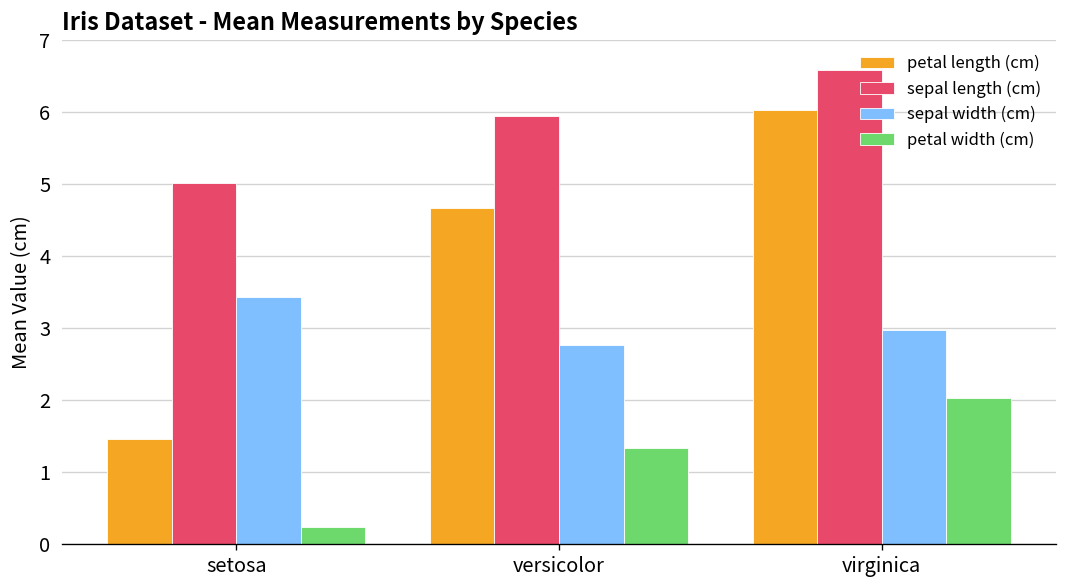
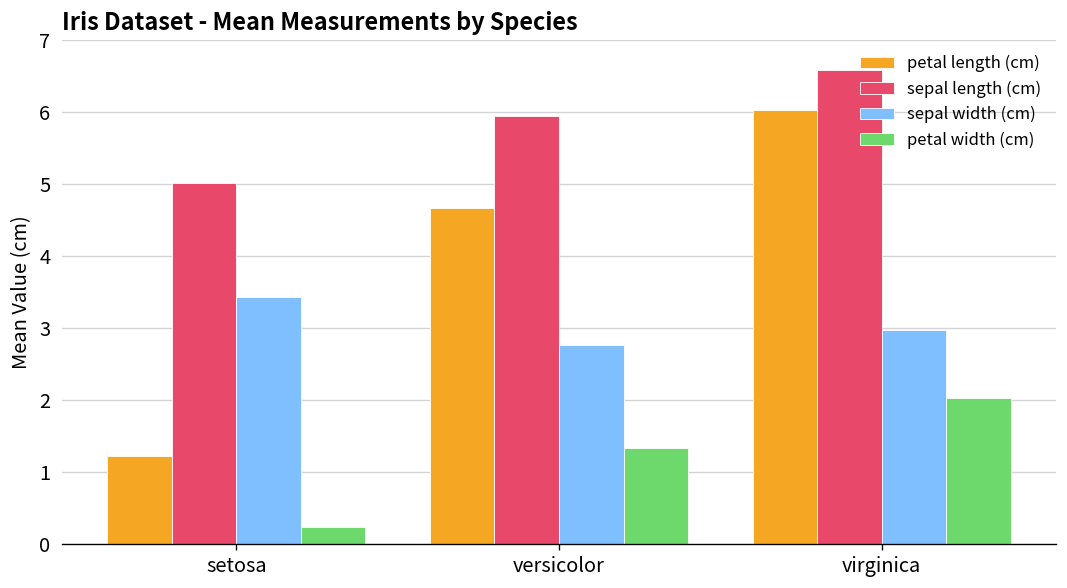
petal length (cm), setosa: 1.5 -> 1.2
